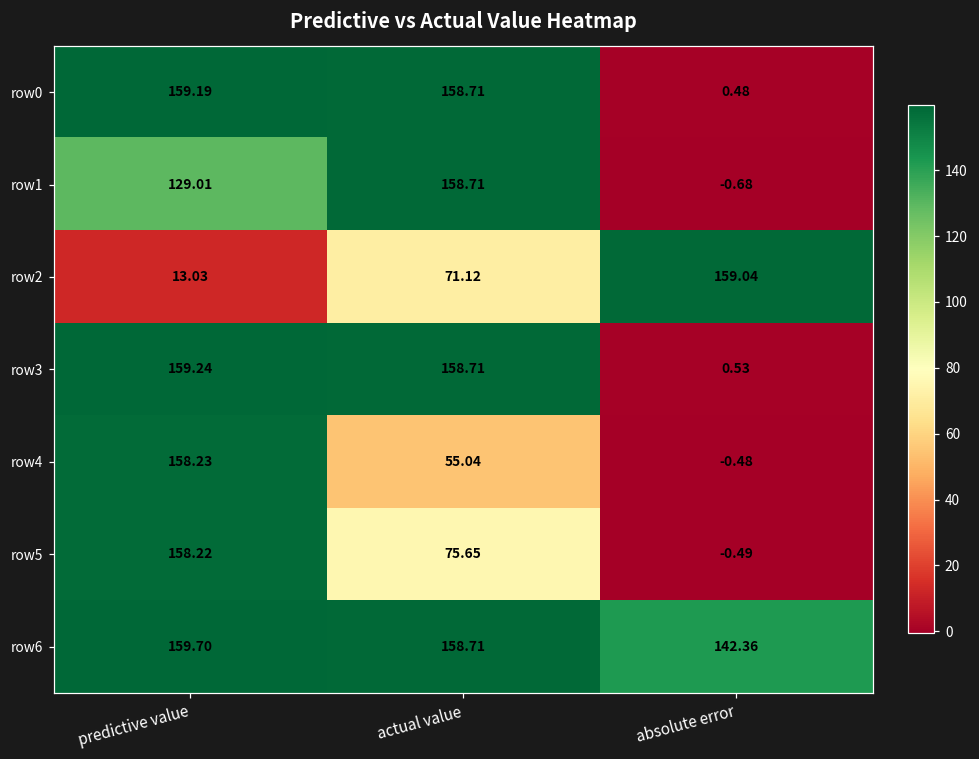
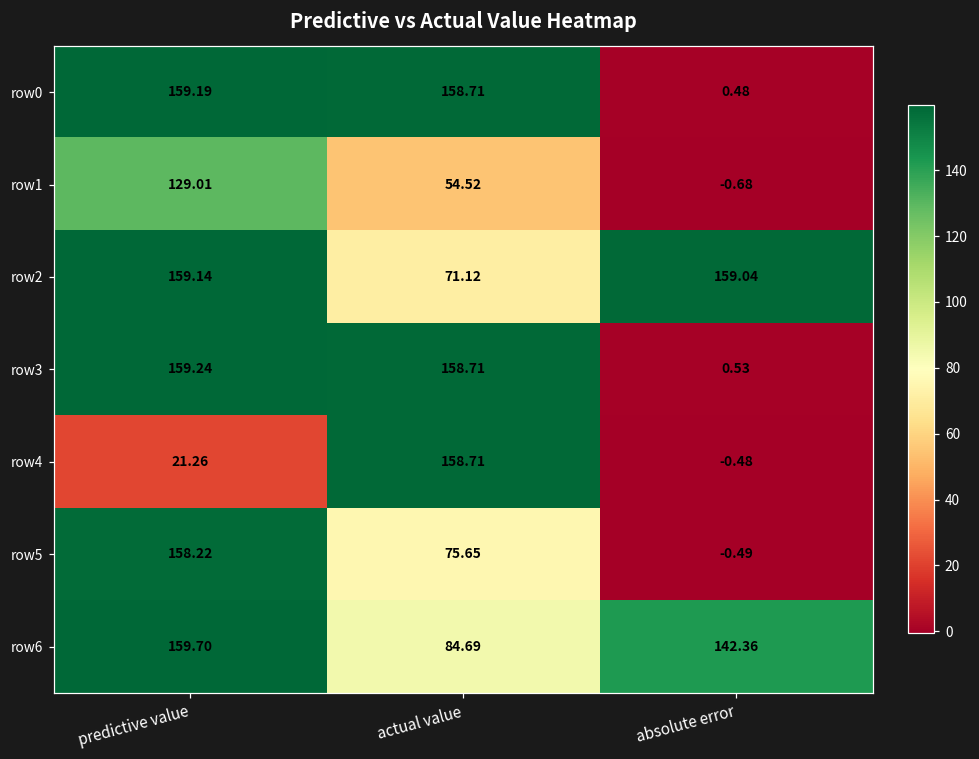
row1, actual value: 158.71 -> 54.52
row2, predictive value: 13.03 -> 159.14
row4, predictive value: 158.23 -> 21.26
row4, actual value: 55.04 -> 158.71
row6, actual value: 158.71 -> 84.69
